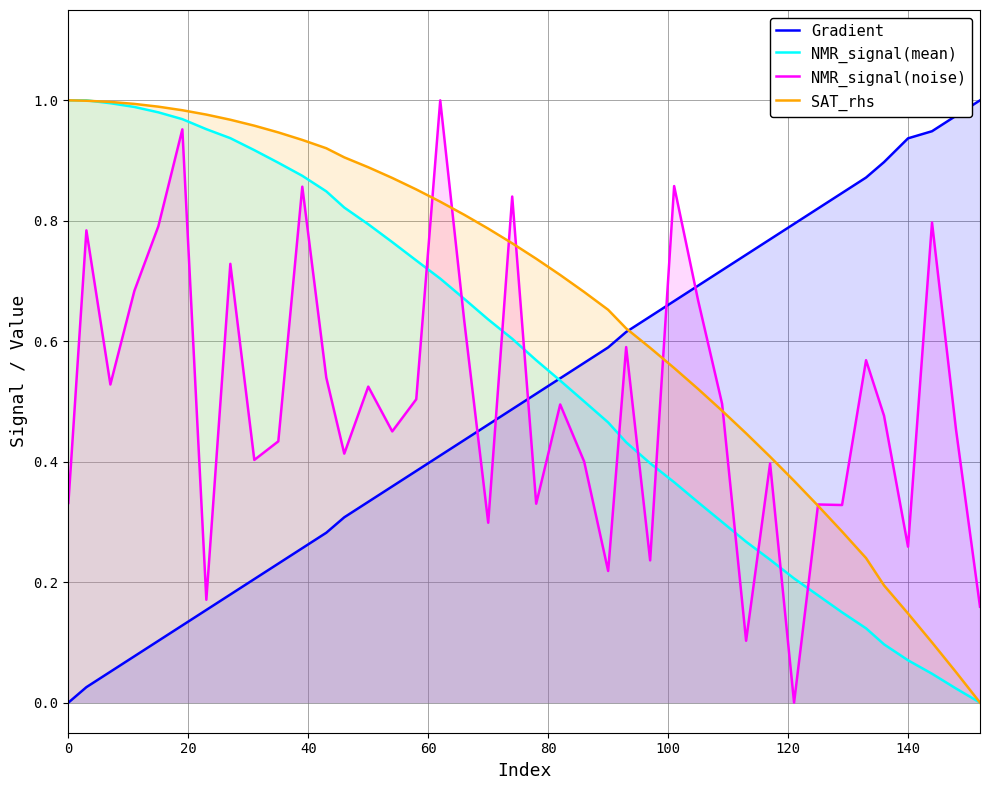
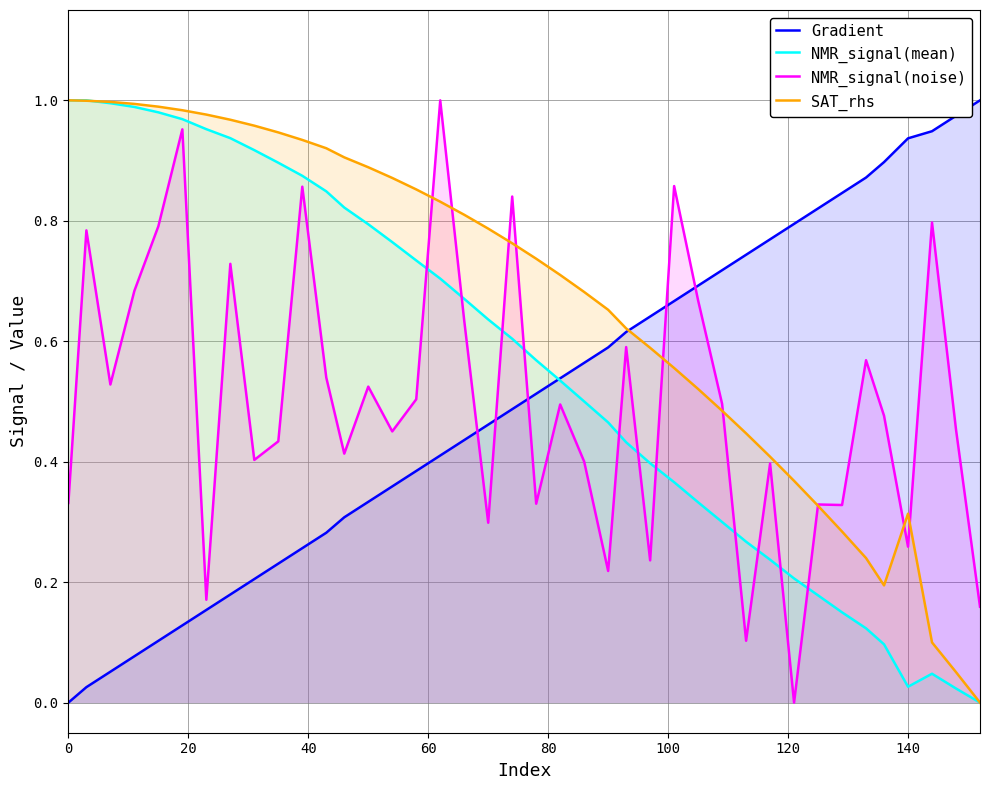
NMR_signal(mean), 140: 0.07 -> 0.03
SAT_rhs, 140: 0.15 -> 0.31
